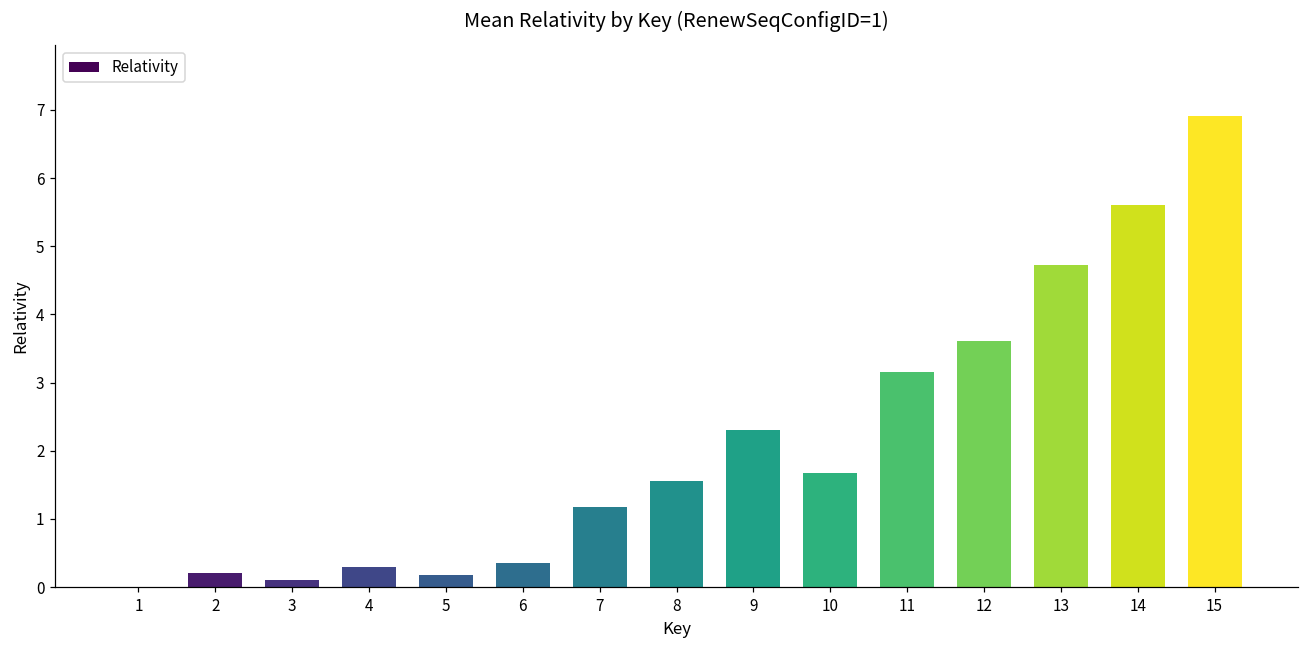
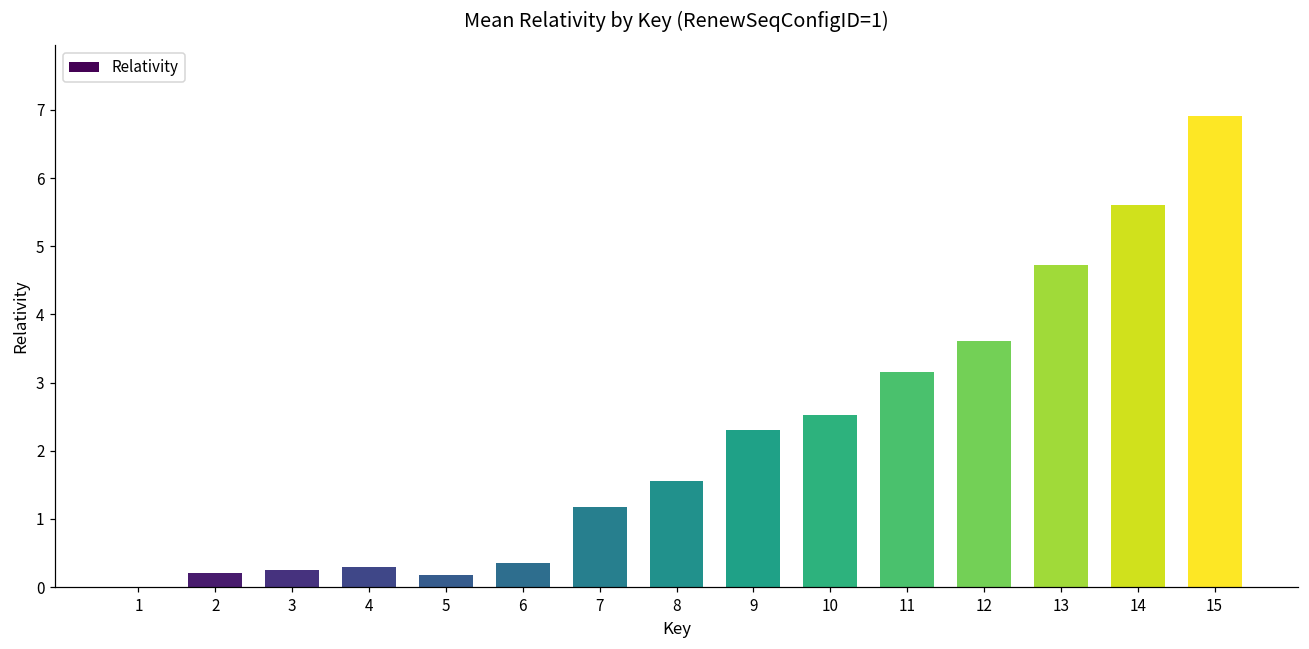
3: 0.1 -> 0.3
10: 1.7 -> 2.5
